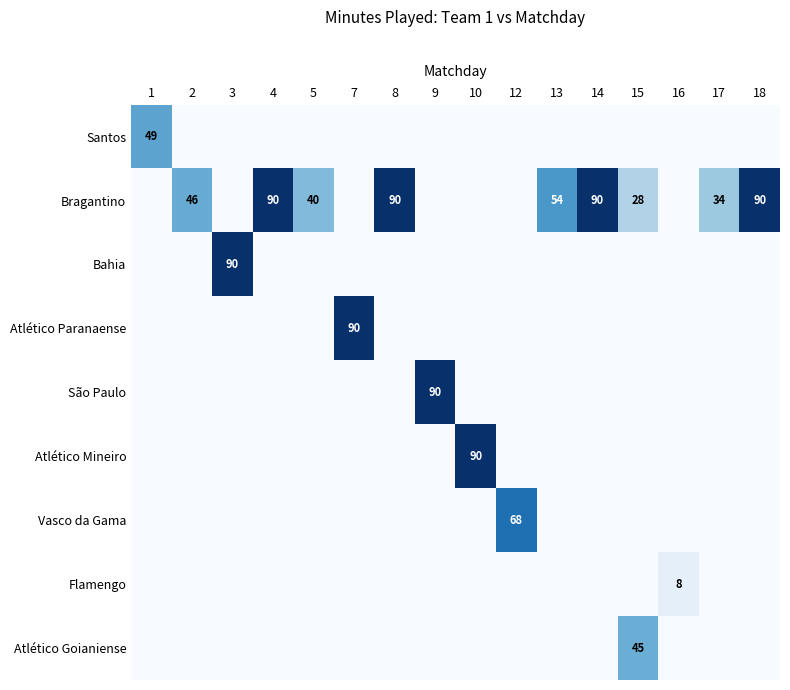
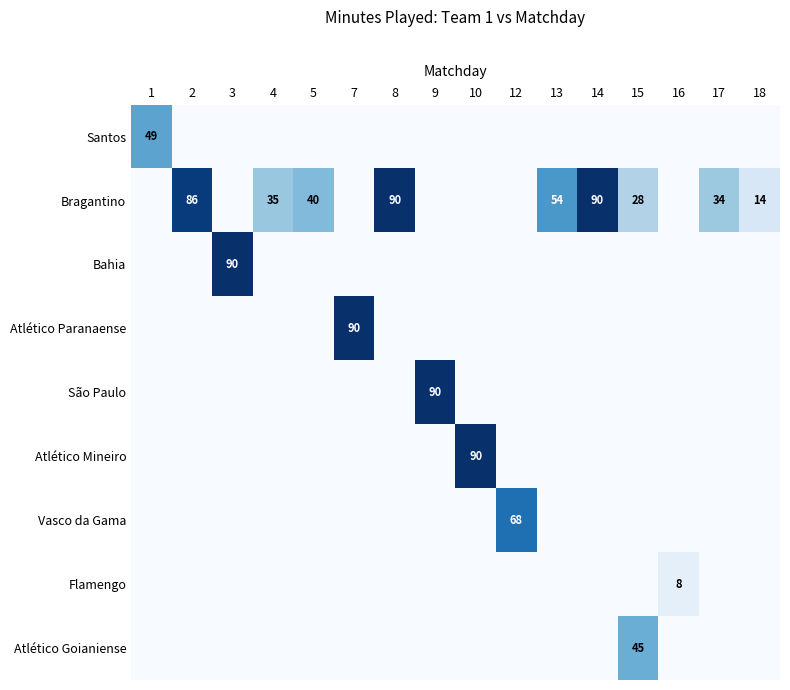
Bragantino, 2: 46 -> 86
Bragantino, 4: 90 -> 35
Bragantino, 18: 90 -> 14
